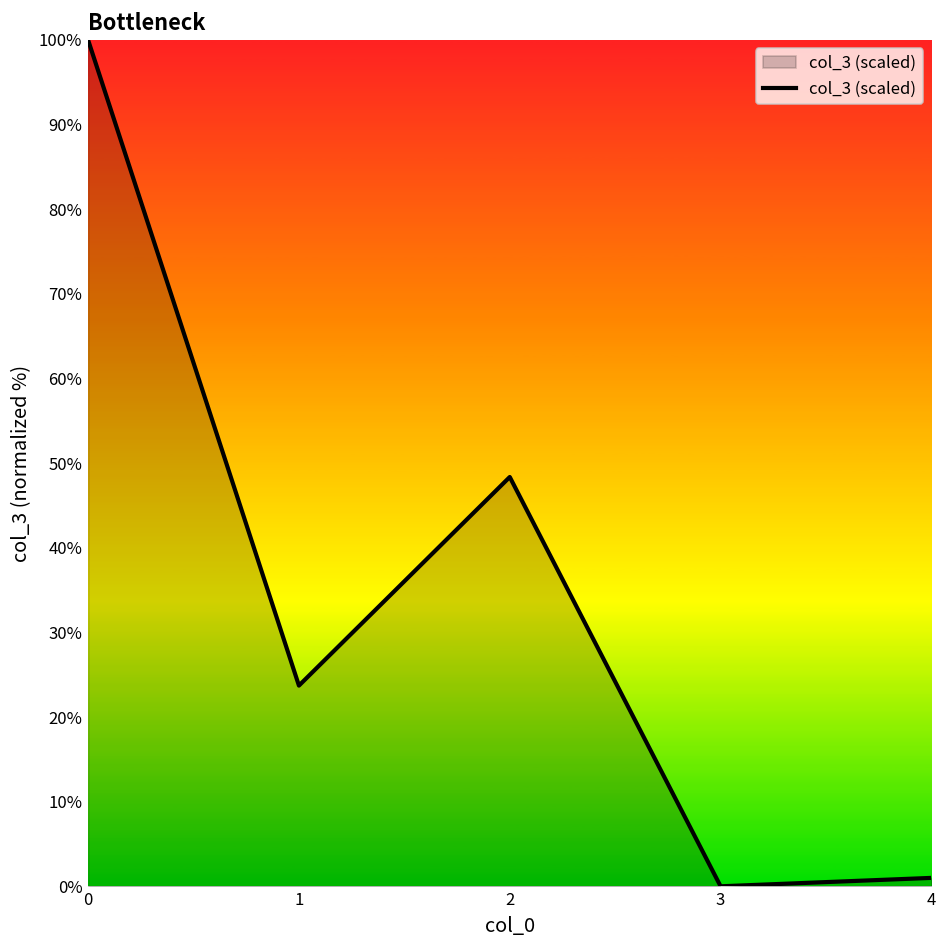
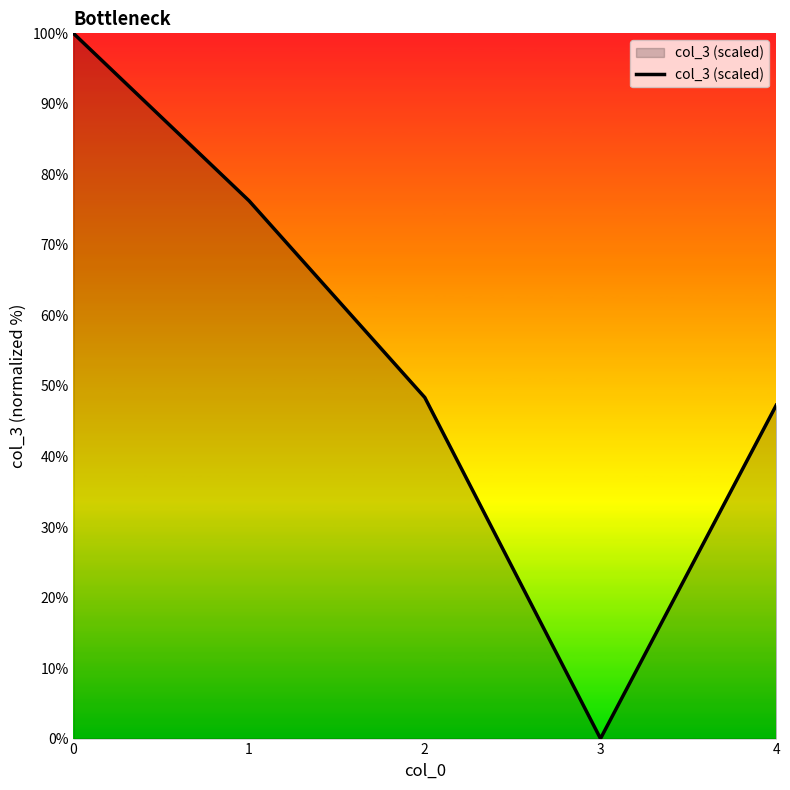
1: 24% -> 76%
4: 1% -> 47%
